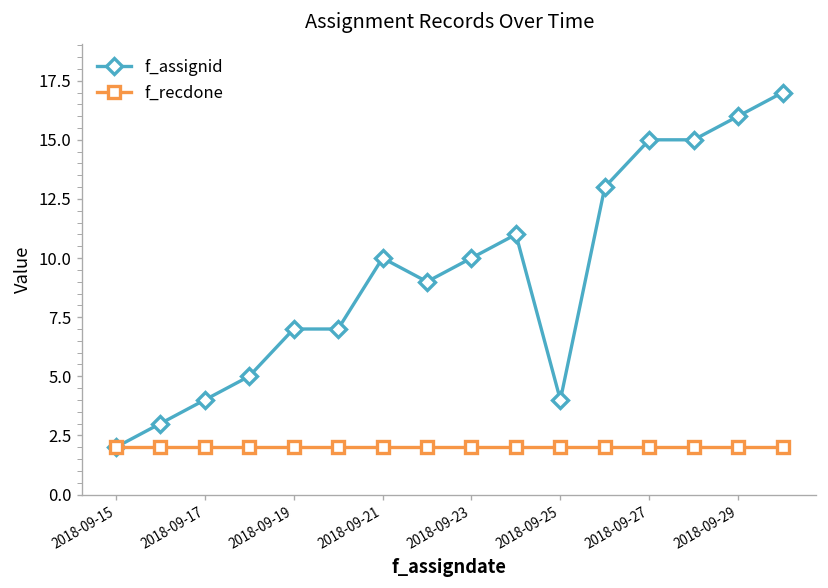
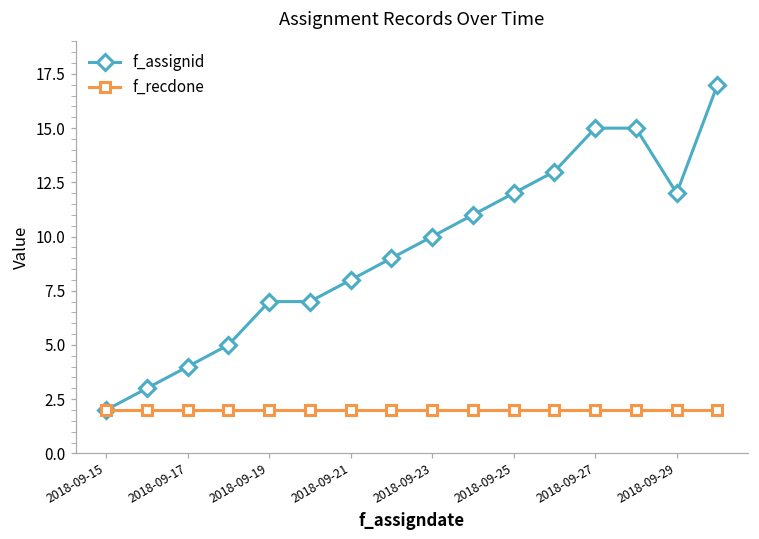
f_assignid, 2018-09-21: 10 -> 8
f_assignid, 2018-09-25: 4 -> 12
f_assignid, 2018-09-29: 16 -> 12
